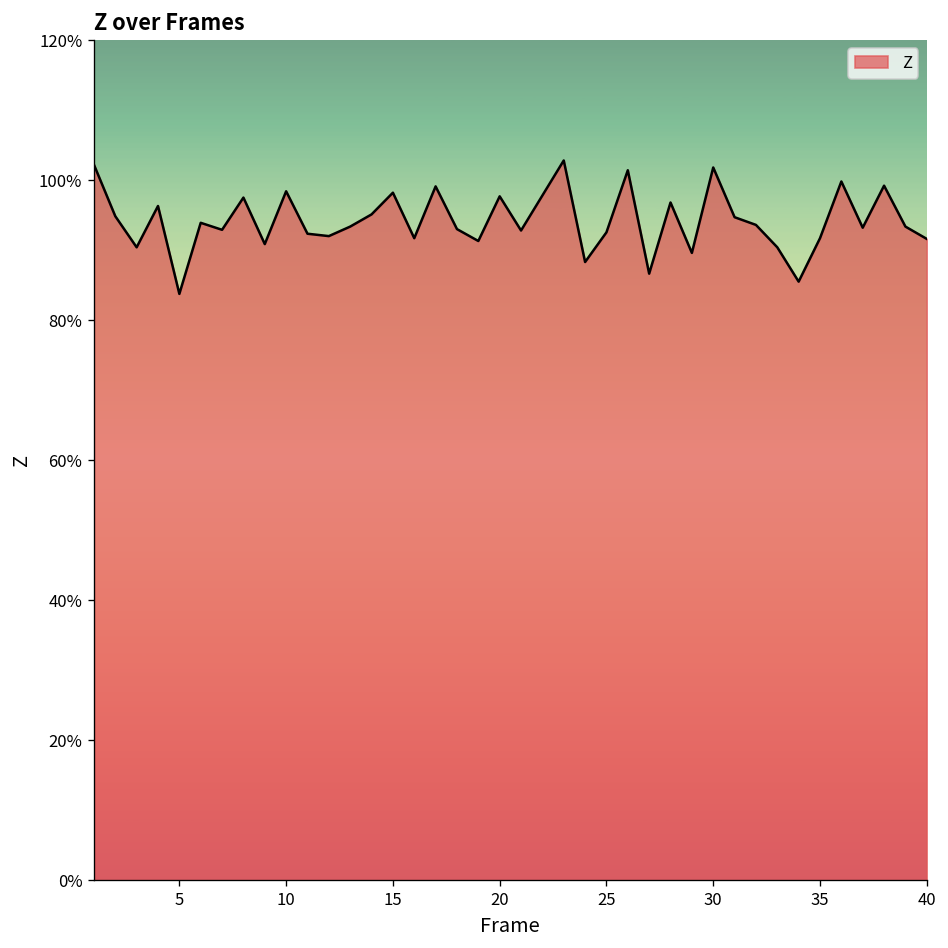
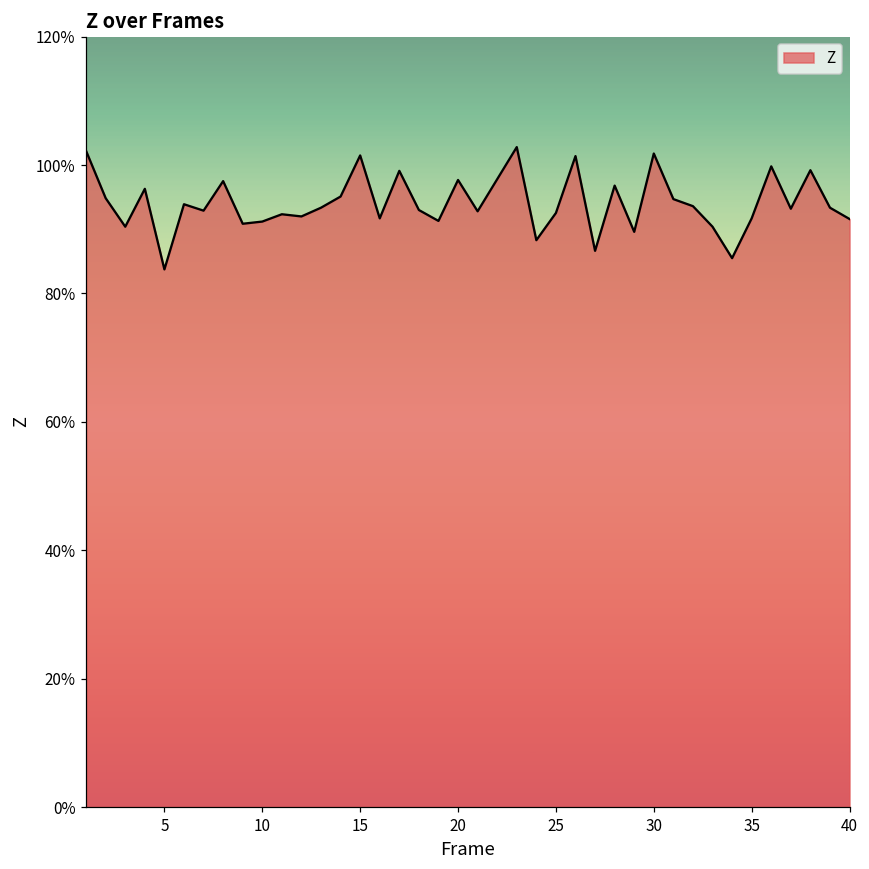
10: 98% -> 91%
15: 98% -> 102%
